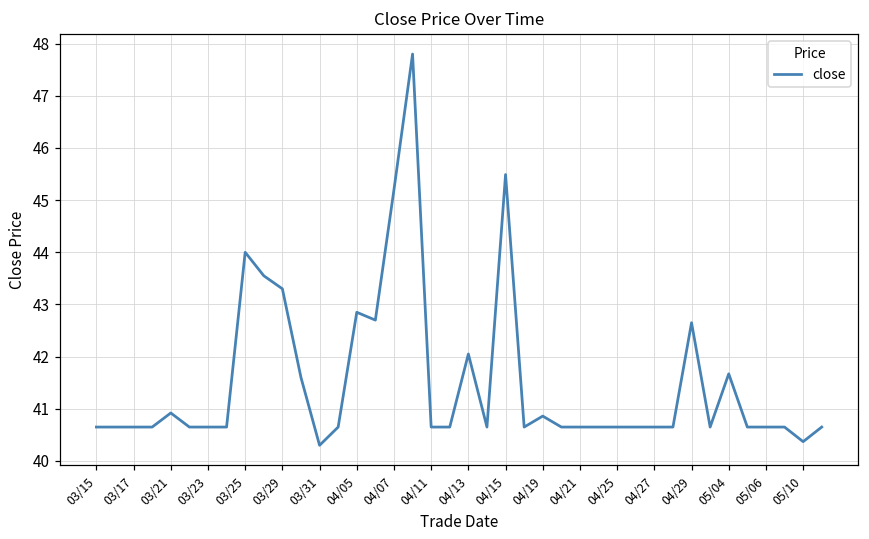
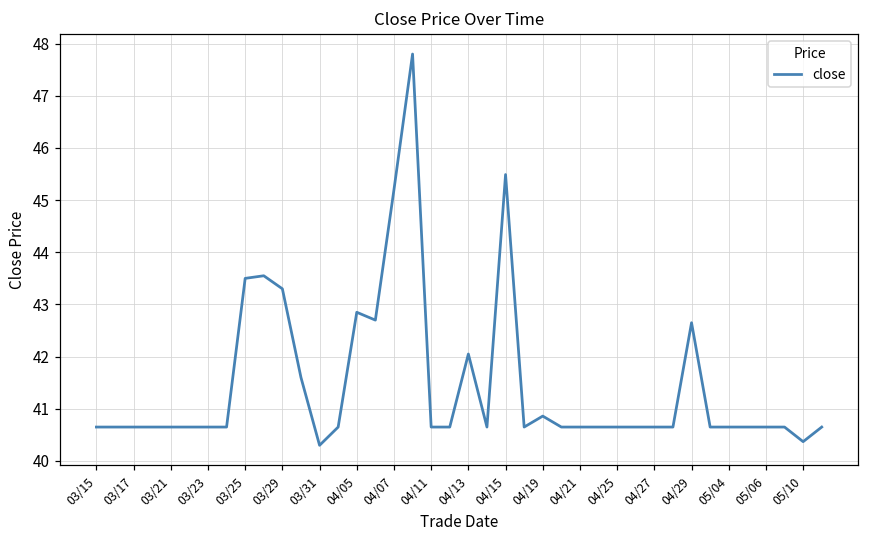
03/21: 40.9 -> 40.7
03/25: 44.0 -> 43.5
05/04: 41.7 -> 40.7
